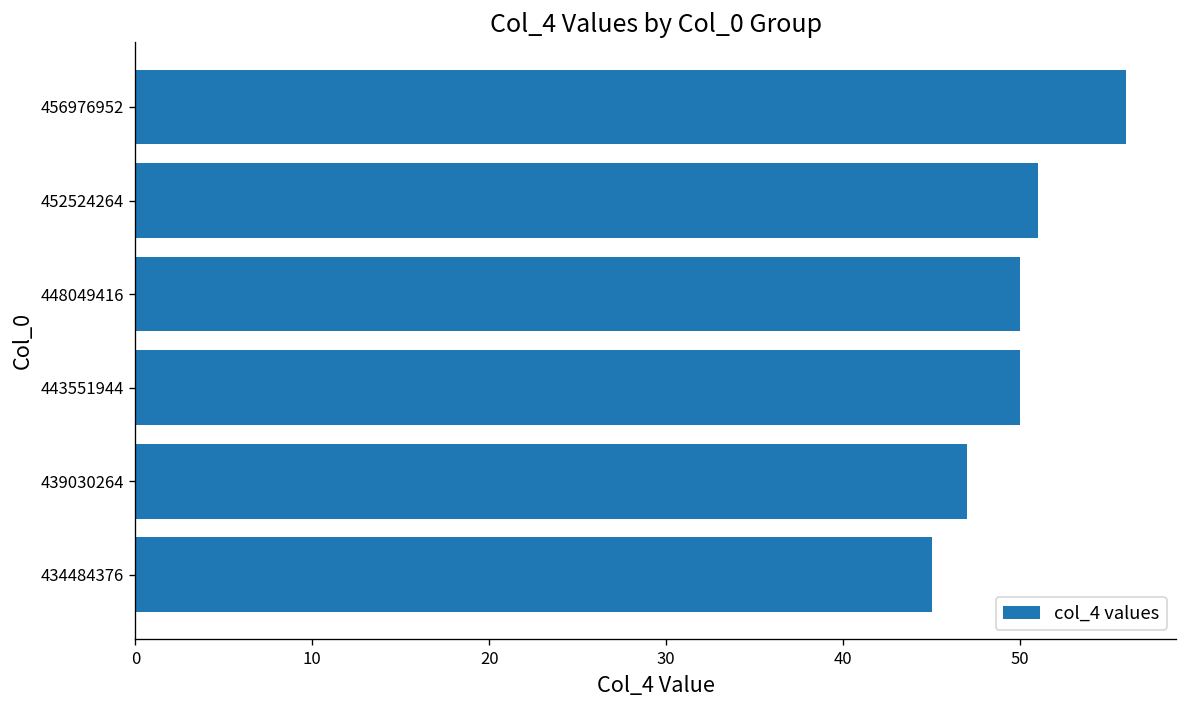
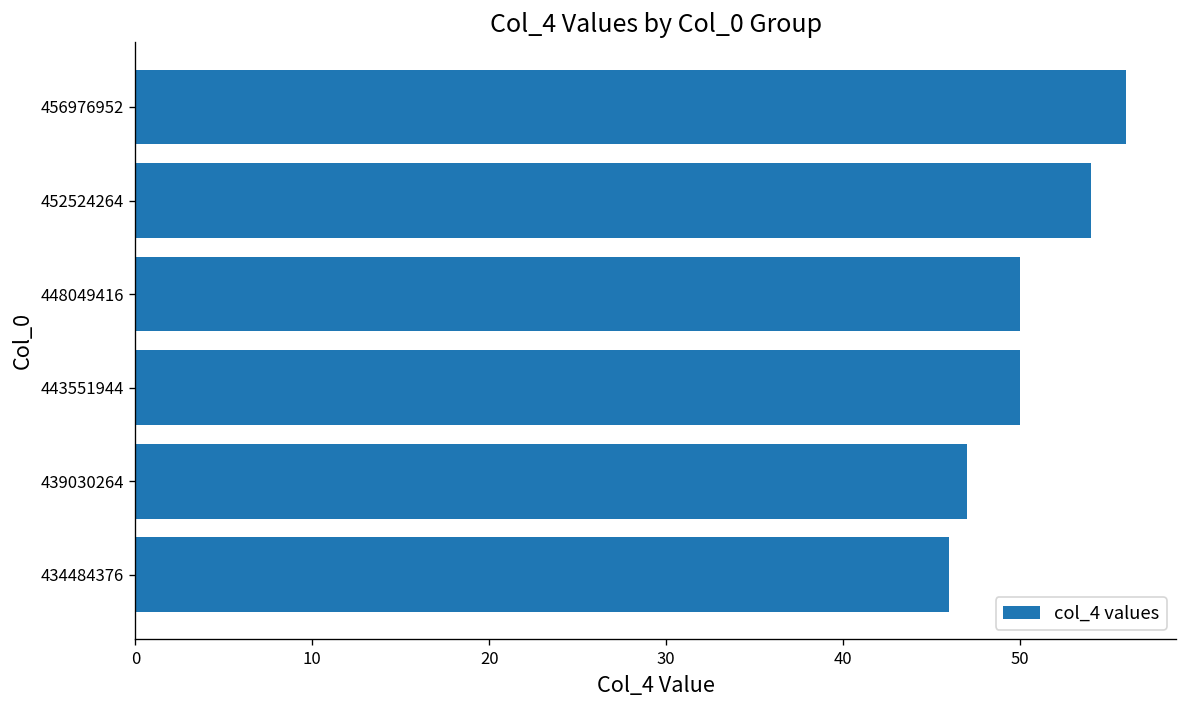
452524264: 51 -> 54
434484376: 45 -> 46
